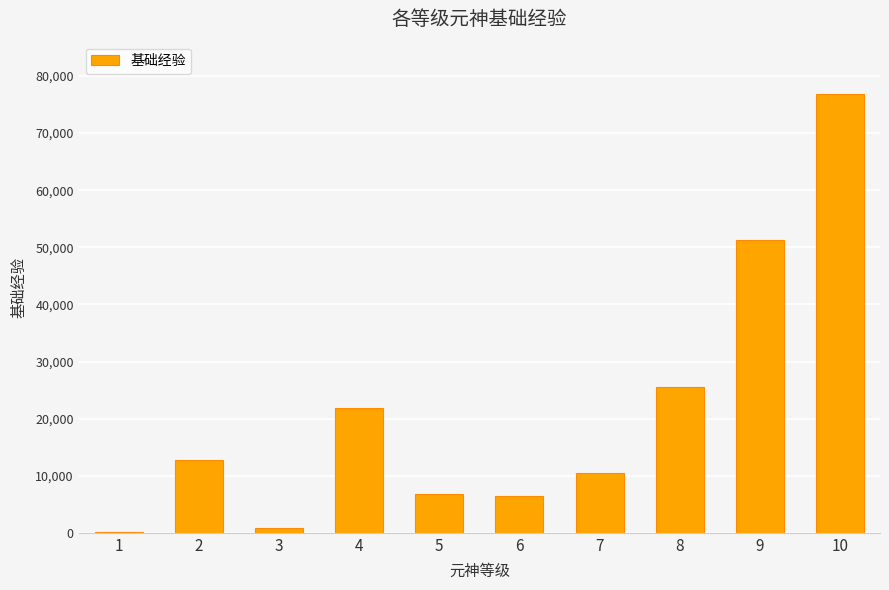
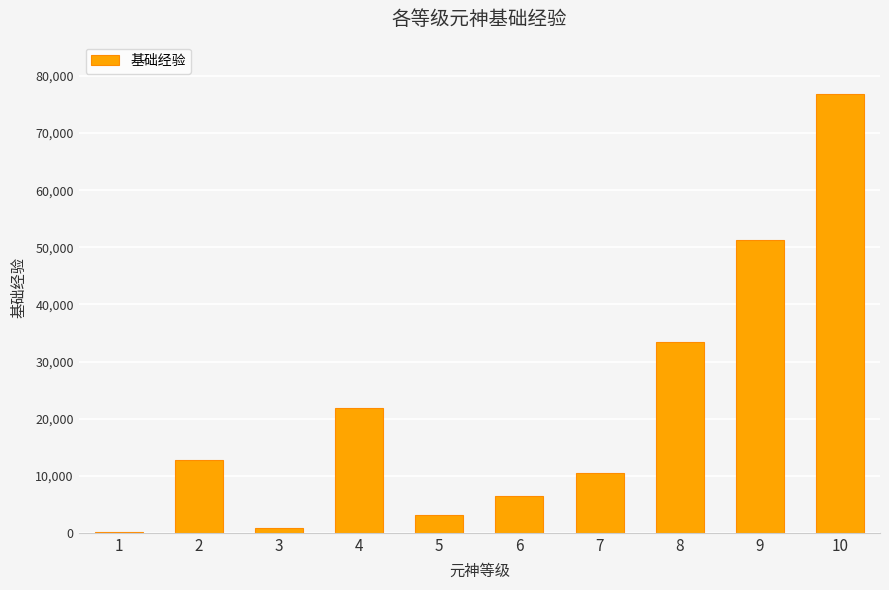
5: 7,000 -> 3,000
8: 26,000 -> 33,000
